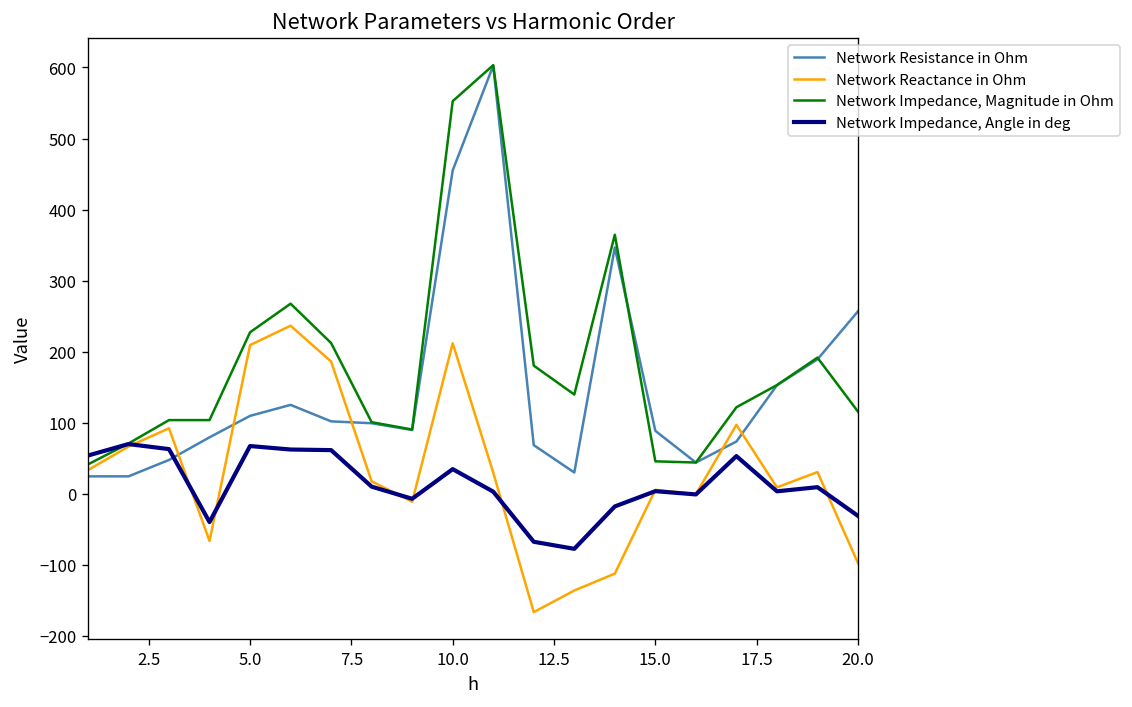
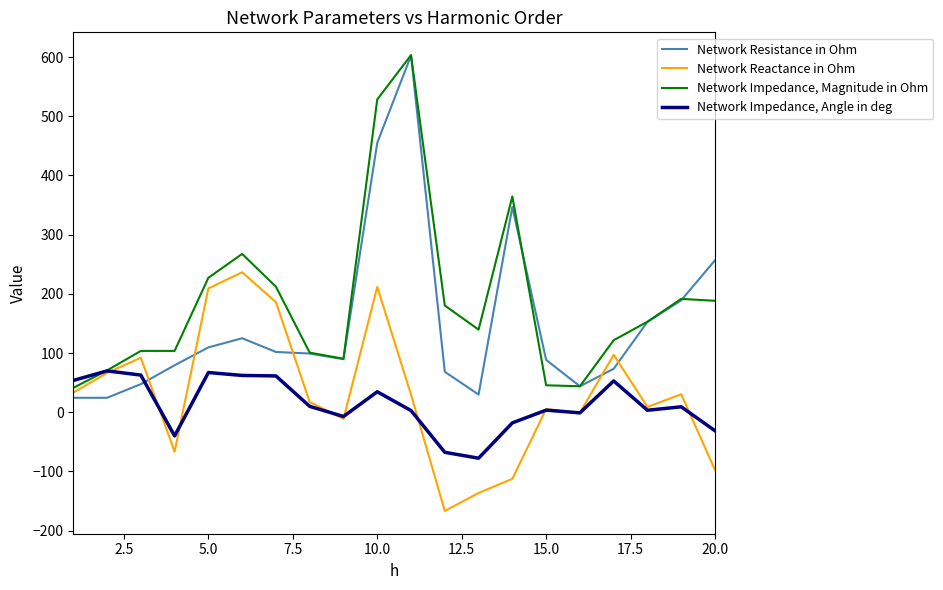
Network Impedance, Magnitude in Ohm, 10.0: 550 -> 530
Network Impedance, Magnitude in Ohm, 20.0: 120 -> 190
